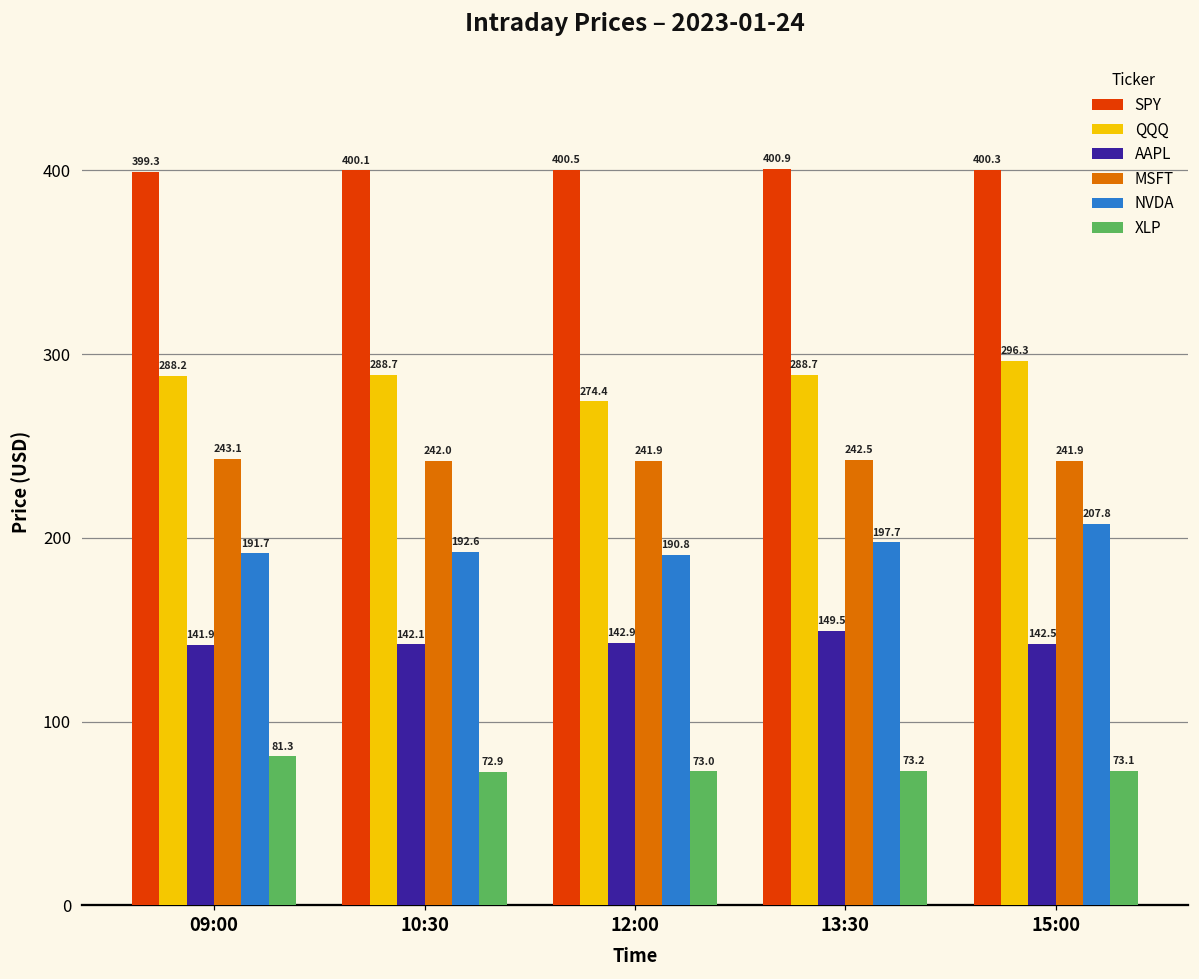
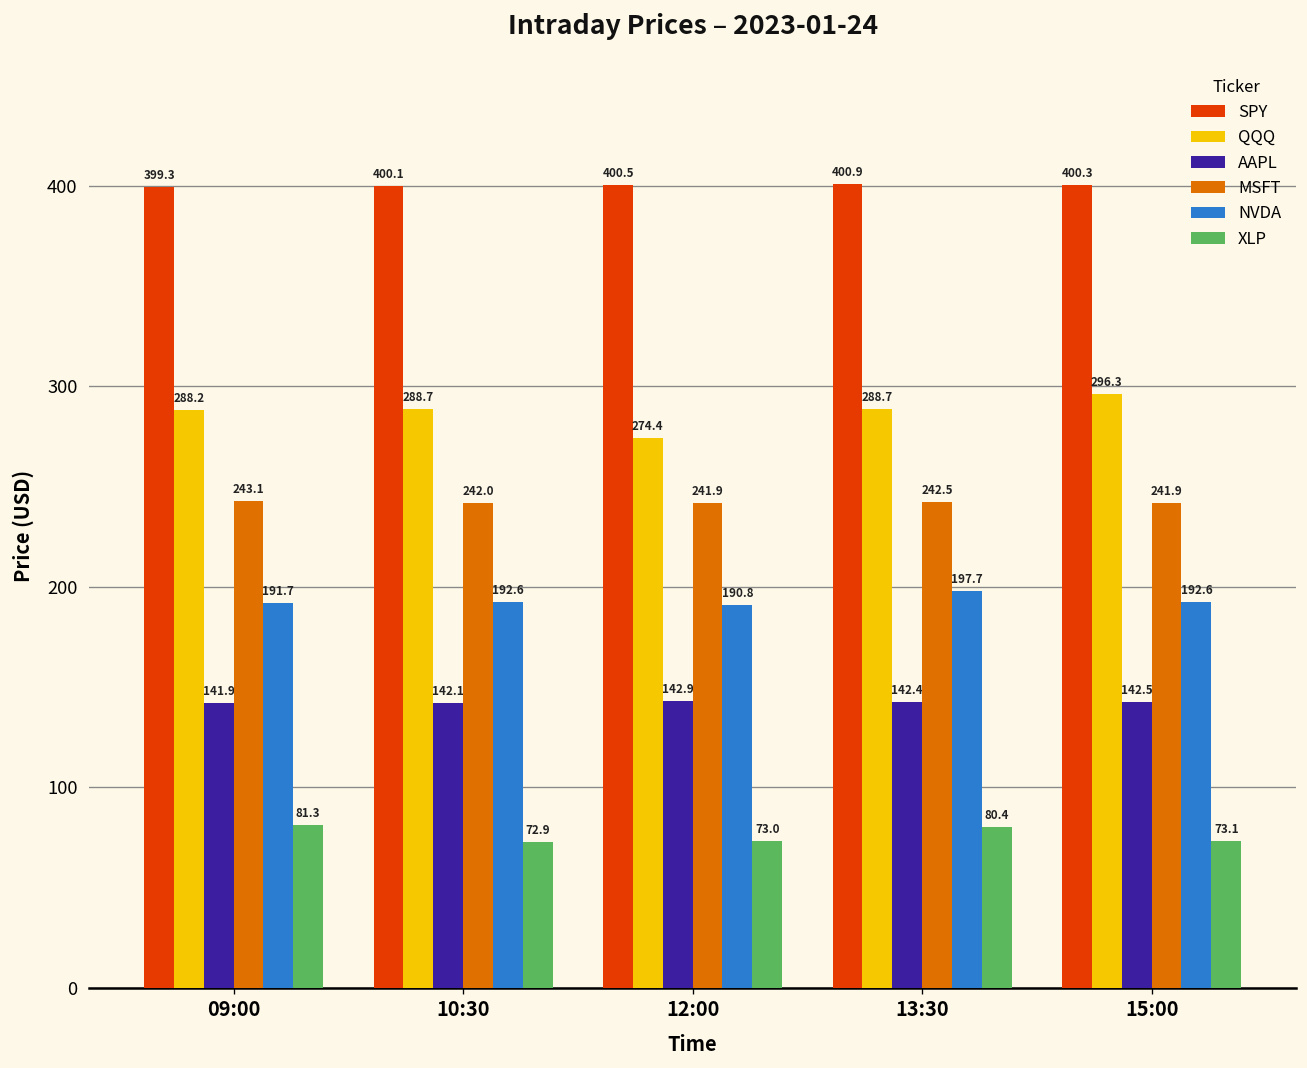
AAPL, 13:30: 149.5 -> 142.4
XLP, 13:30: 73.2 -> 80.4
NVDA, 15:00: 207.8 -> 192.6
